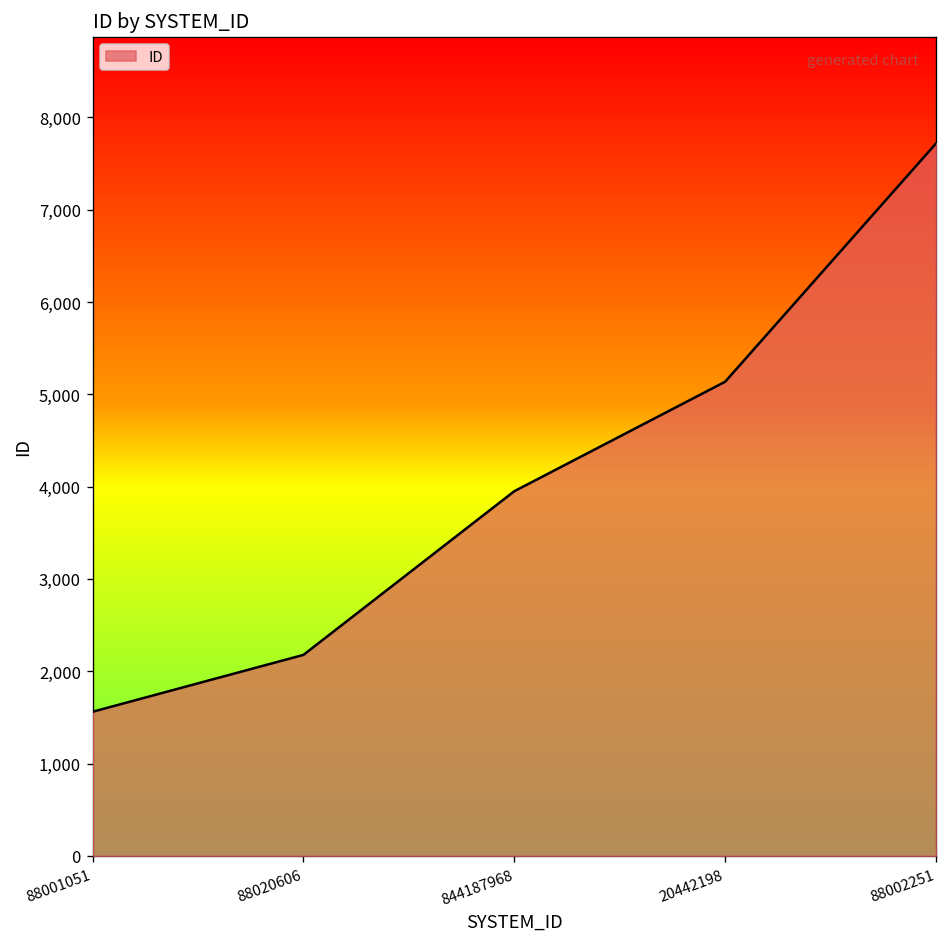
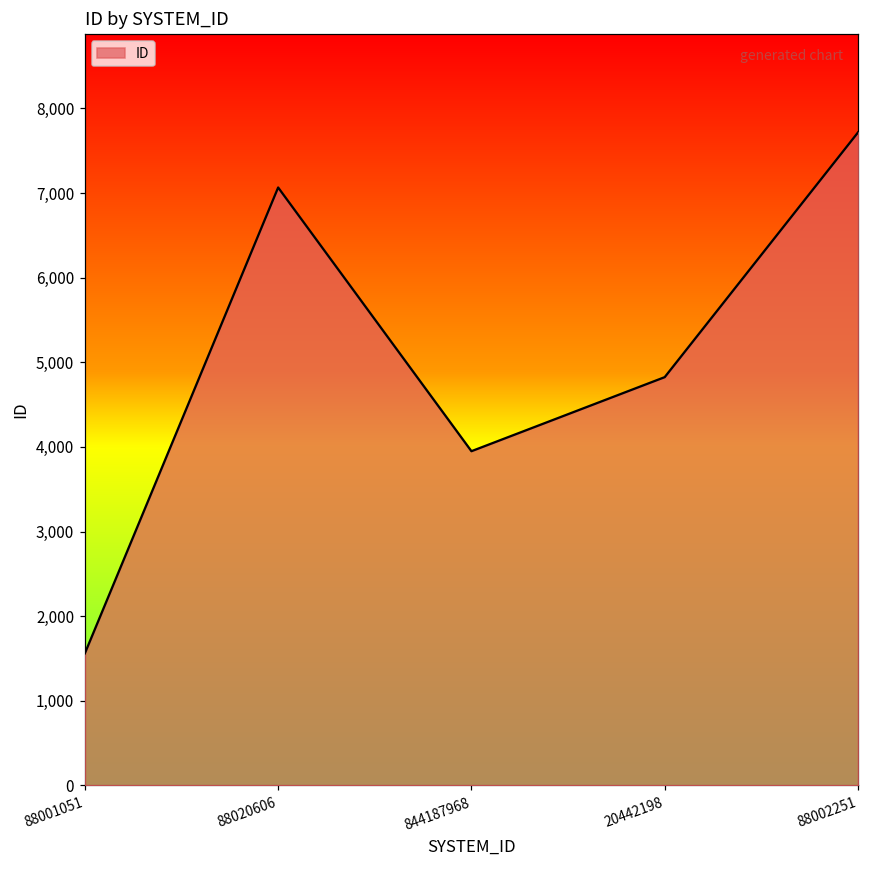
88020606: 2,200 -> 7,100
20442198: 5,100 -> 4,800
